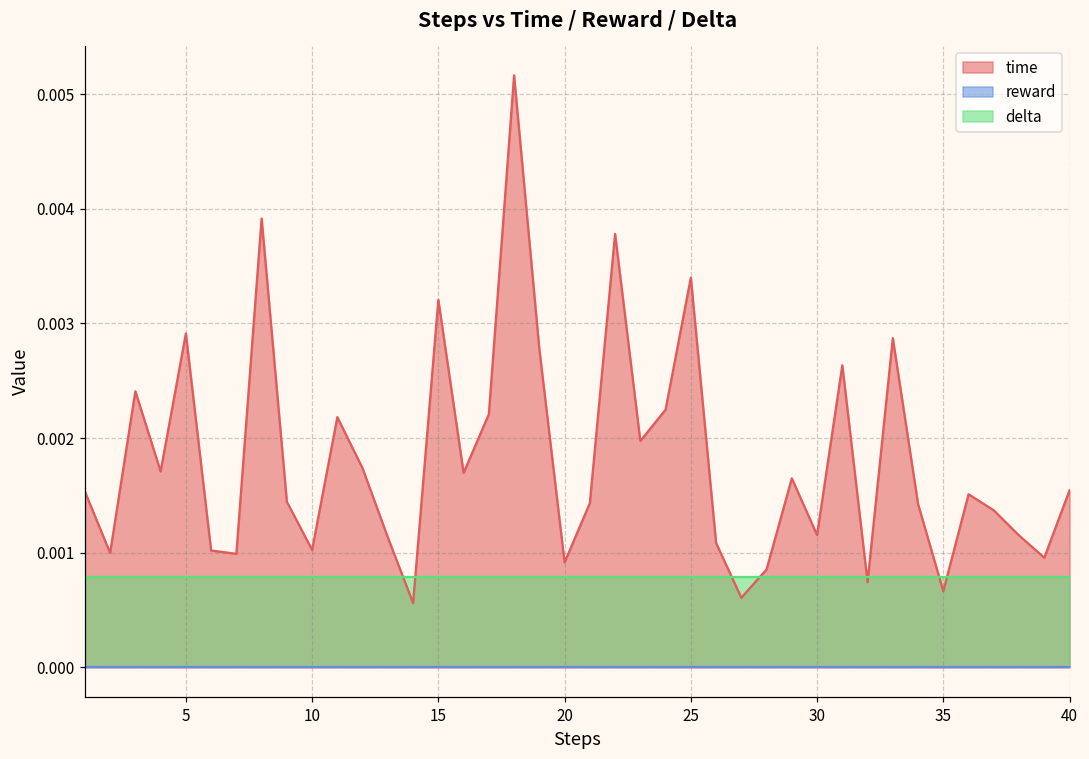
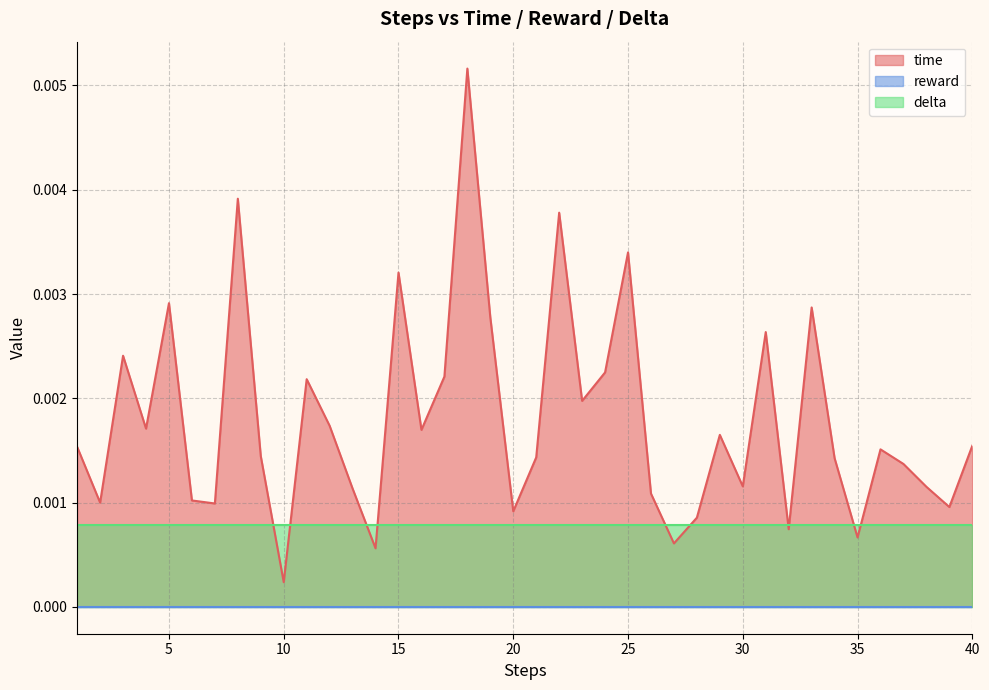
time, 10: 0.00103 -> 0.00024
